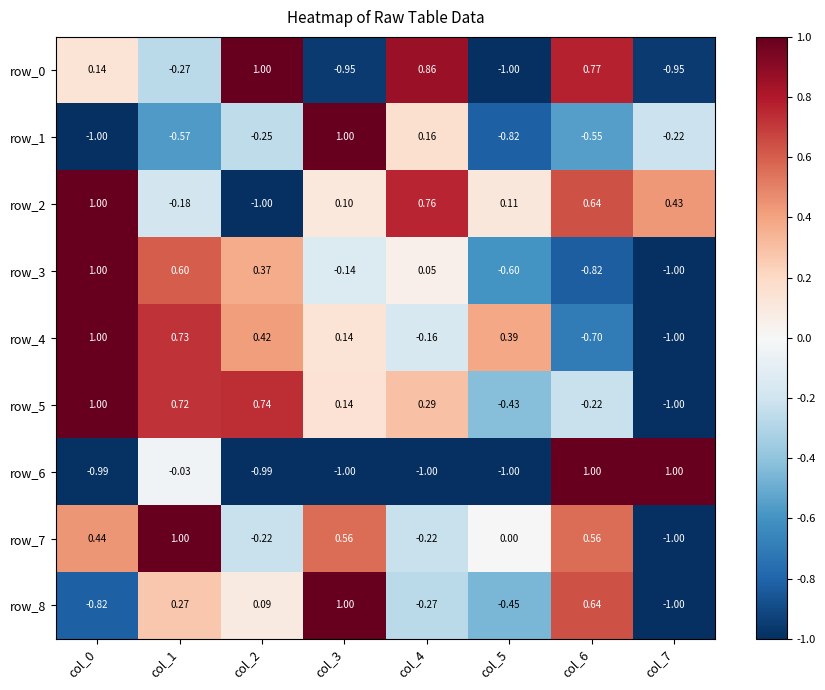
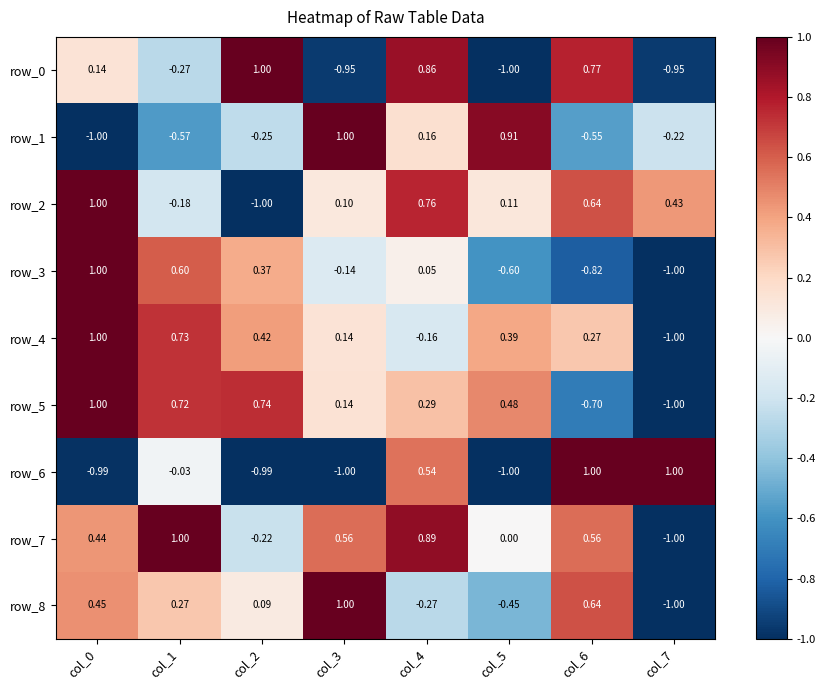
row_1, col_5: -0.82 -> 0.91
row_4, col_6: -0.70 -> 0.27
row_5, col_5: -0.43 -> 0.48
row_5, col_6: -0.22 -> -0.70
row_6, col_4: -1.00 -> 0.54
row_7, col_4: -0.22 -> 0.89
row_8, col_0: -0.82 -> 0.45
